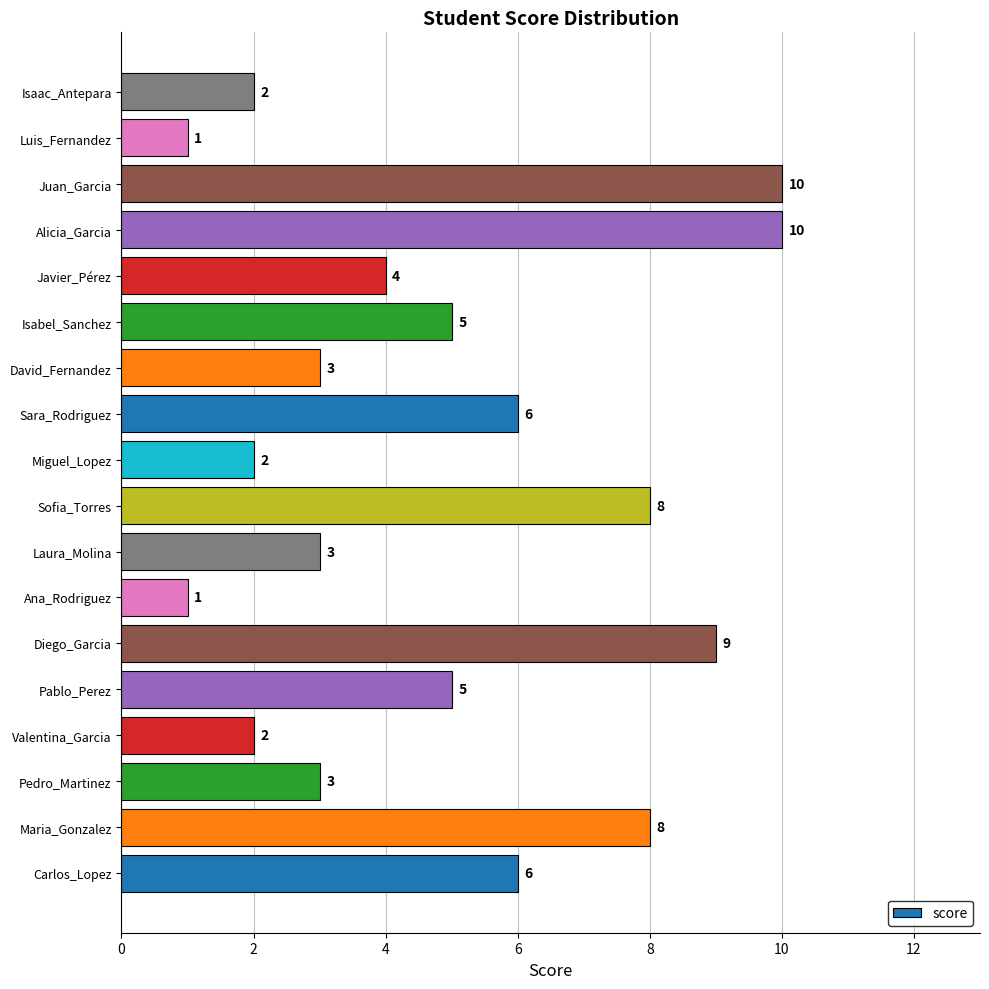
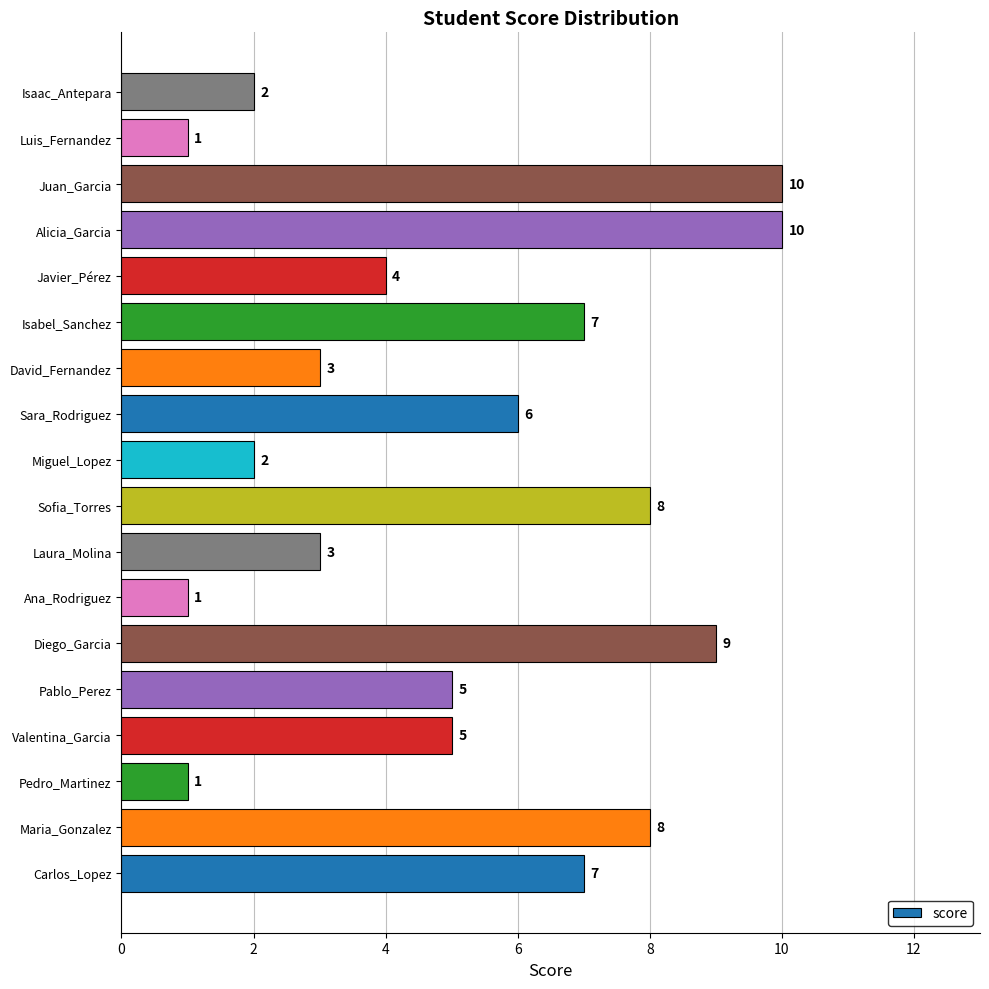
Isabel_Sanchez: 5 -> 7
Valentina_Garcia: 2 -> 5
Pedro_Martinez: 3 -> 1
Carlos_Lopez: 6 -> 7
